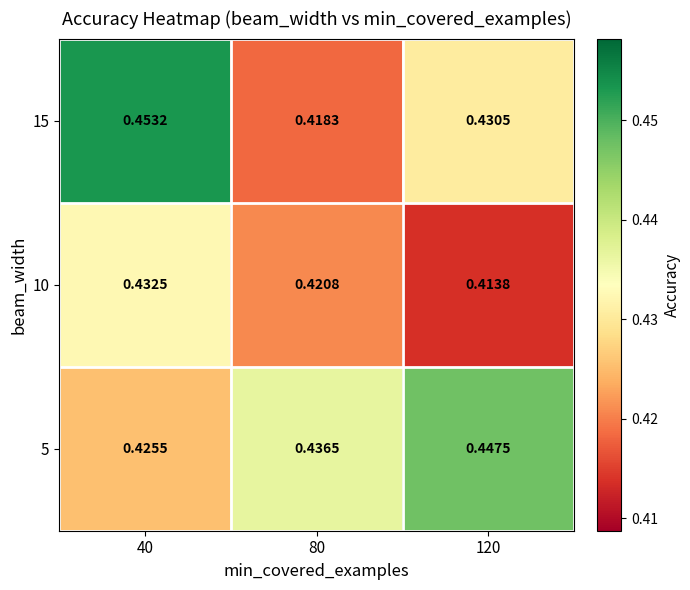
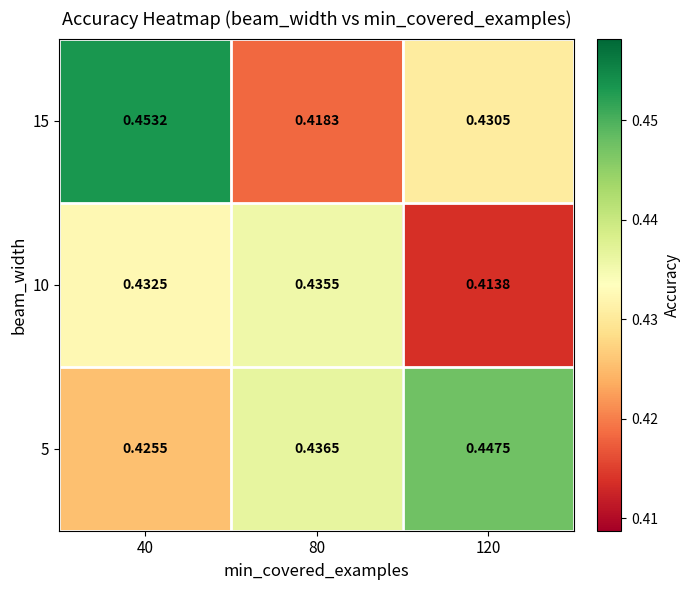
10, 80: 0.4208 -> 0.4355
